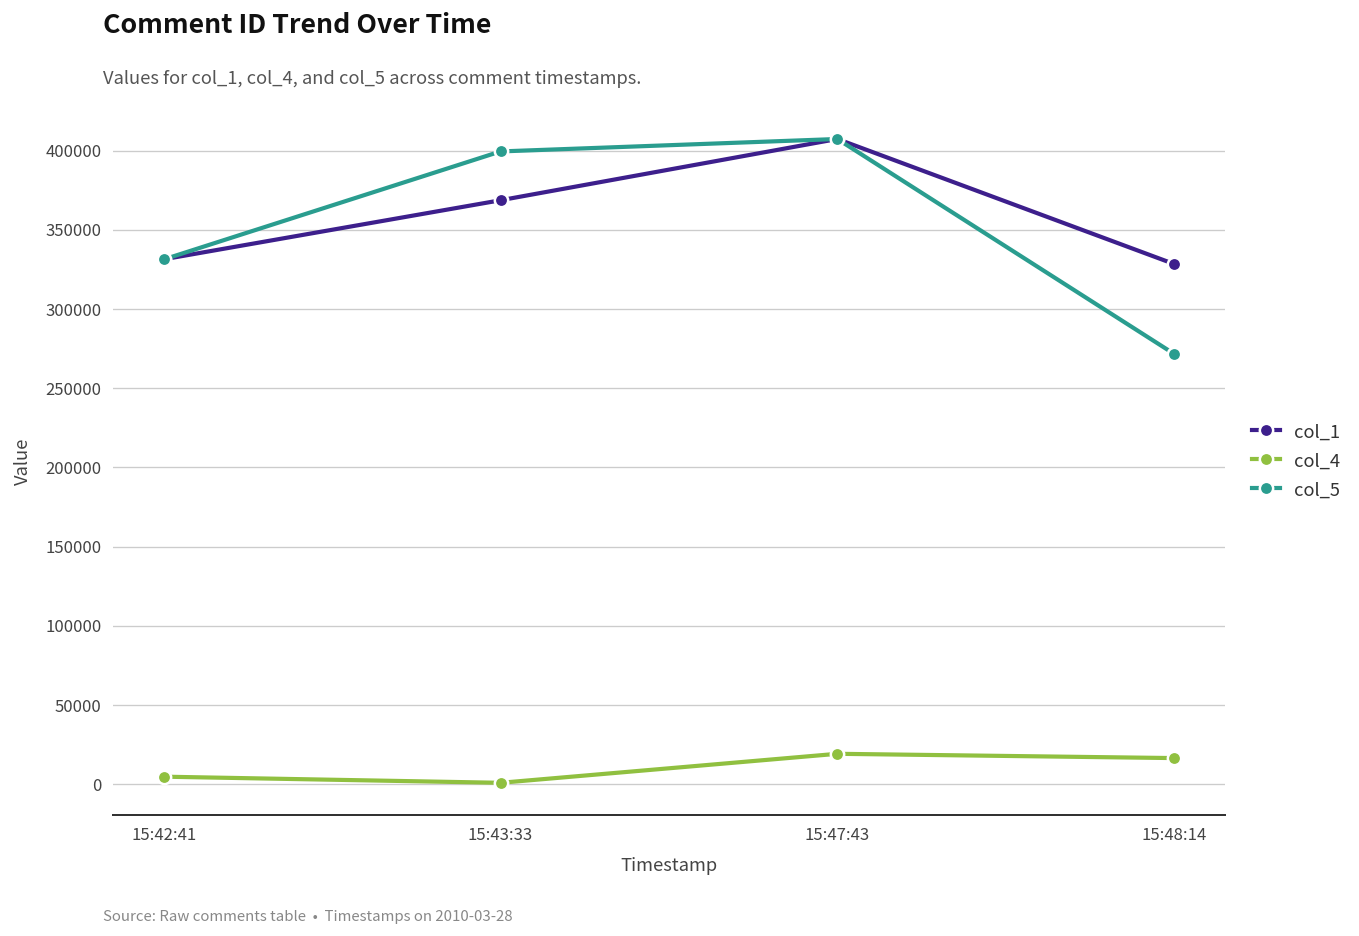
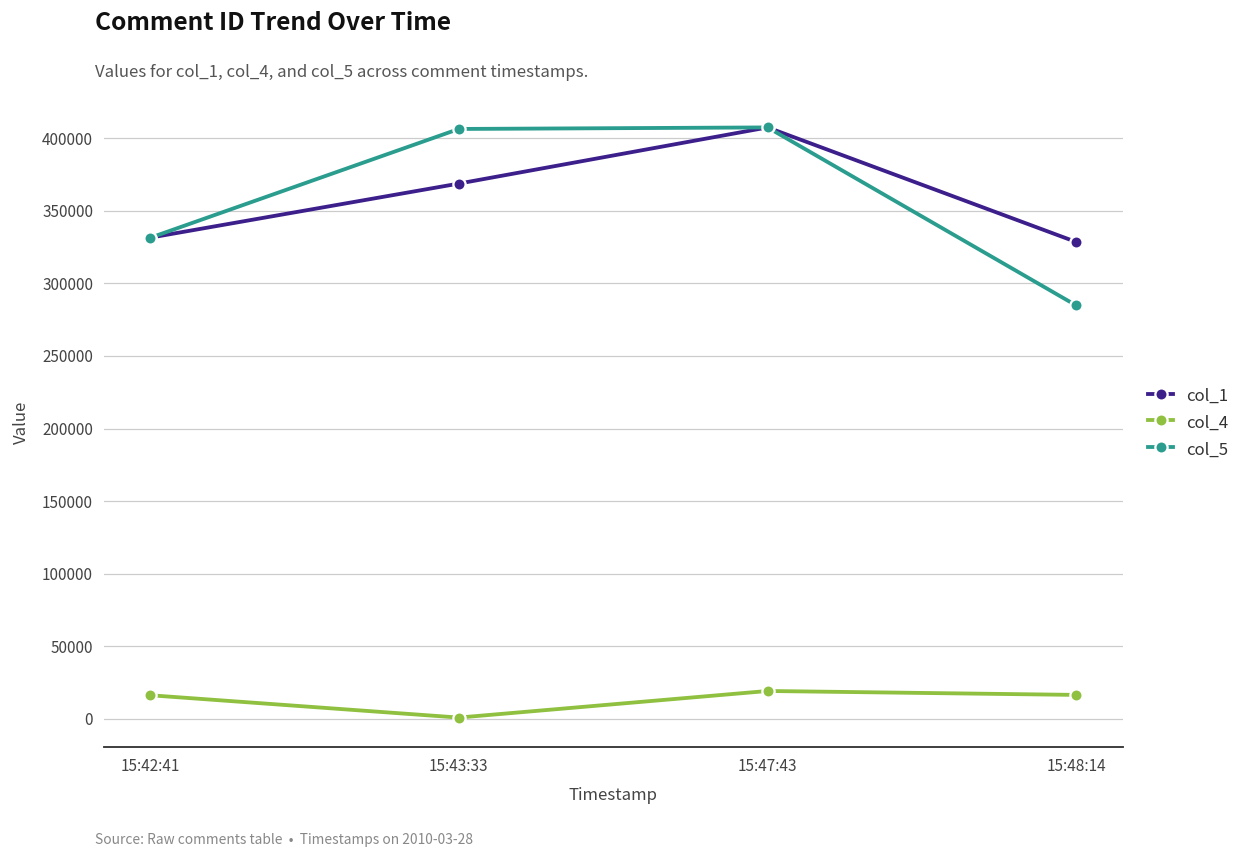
col_4, 15:42:41: 5000 -> 16000
col_5, 15:43:33: 399000 -> 406000
col_5, 15:48:14: 272000 -> 285000
